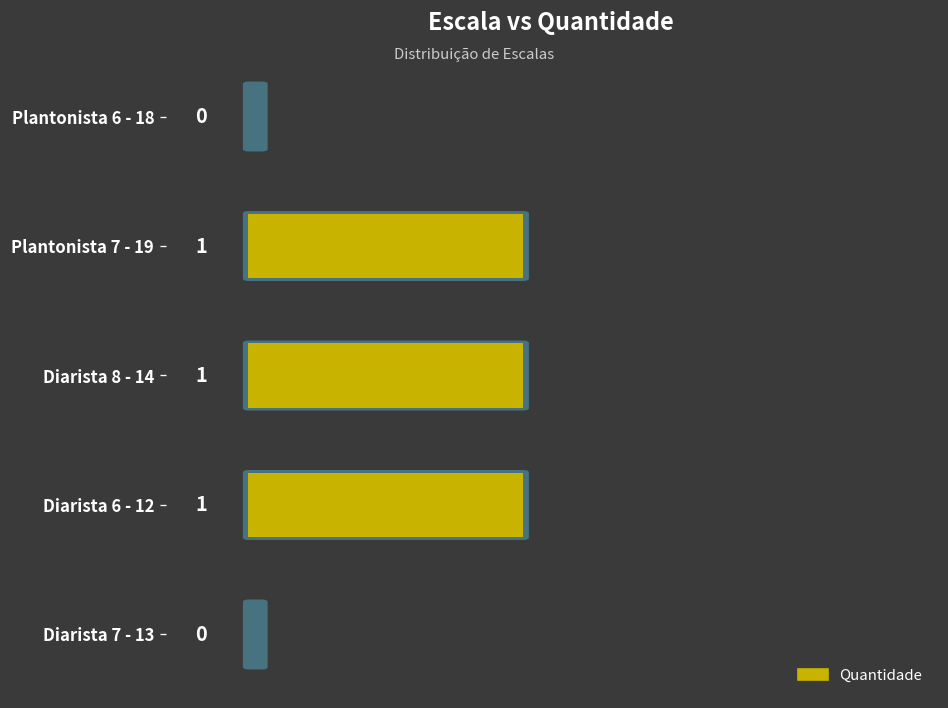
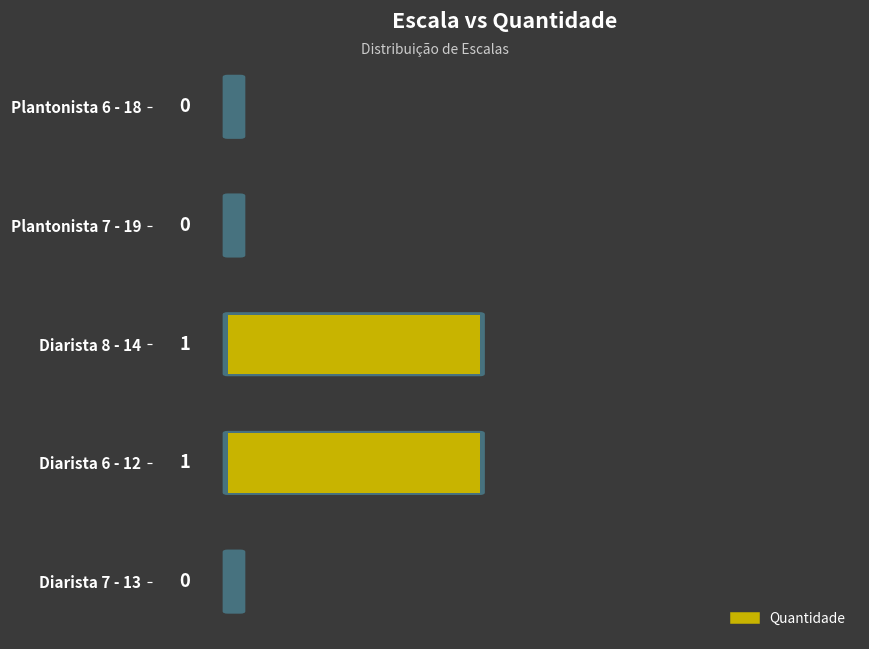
Plantonista 7 - 19: 1 -> 0
